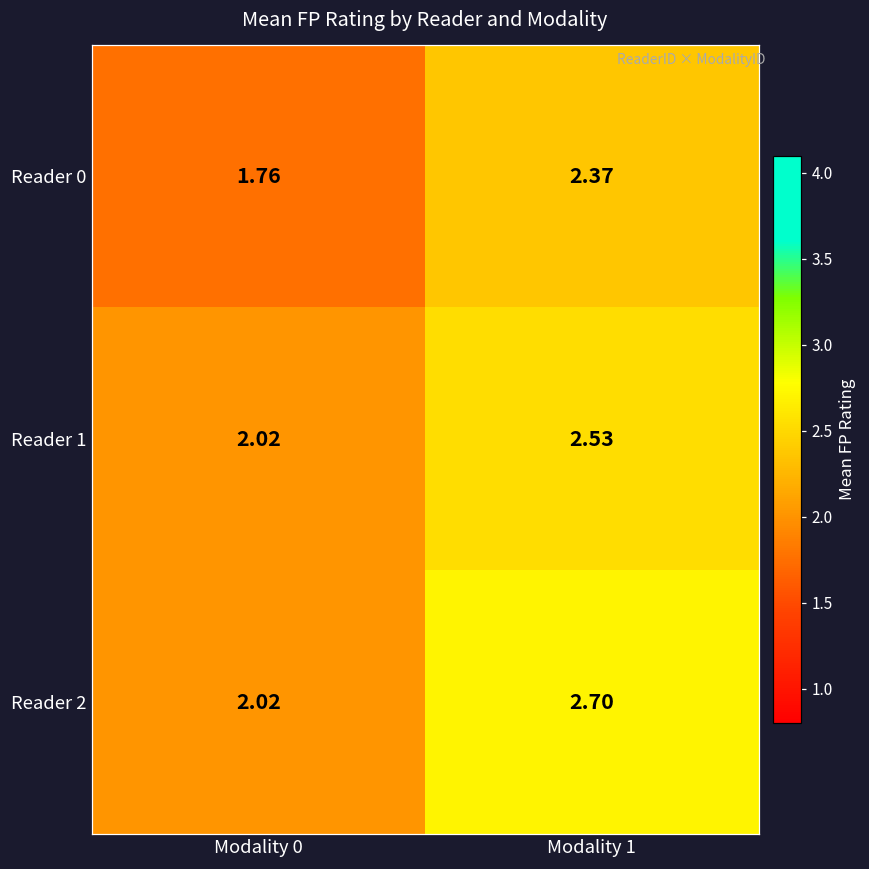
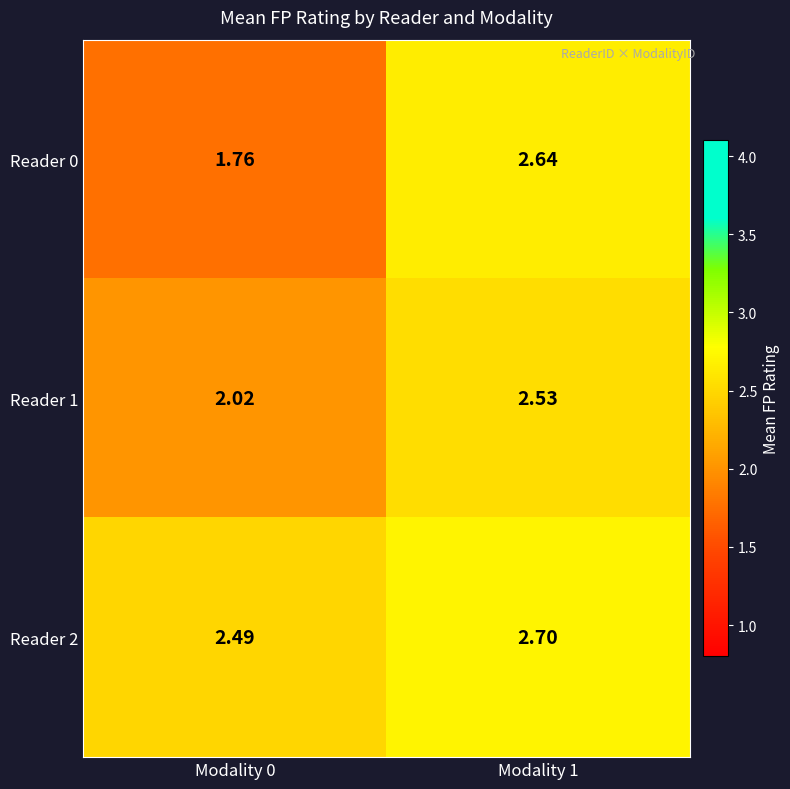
Reader 0, Modality 1: 2.37 -> 2.64
Reader 2, Modality 0: 2.02 -> 2.49
